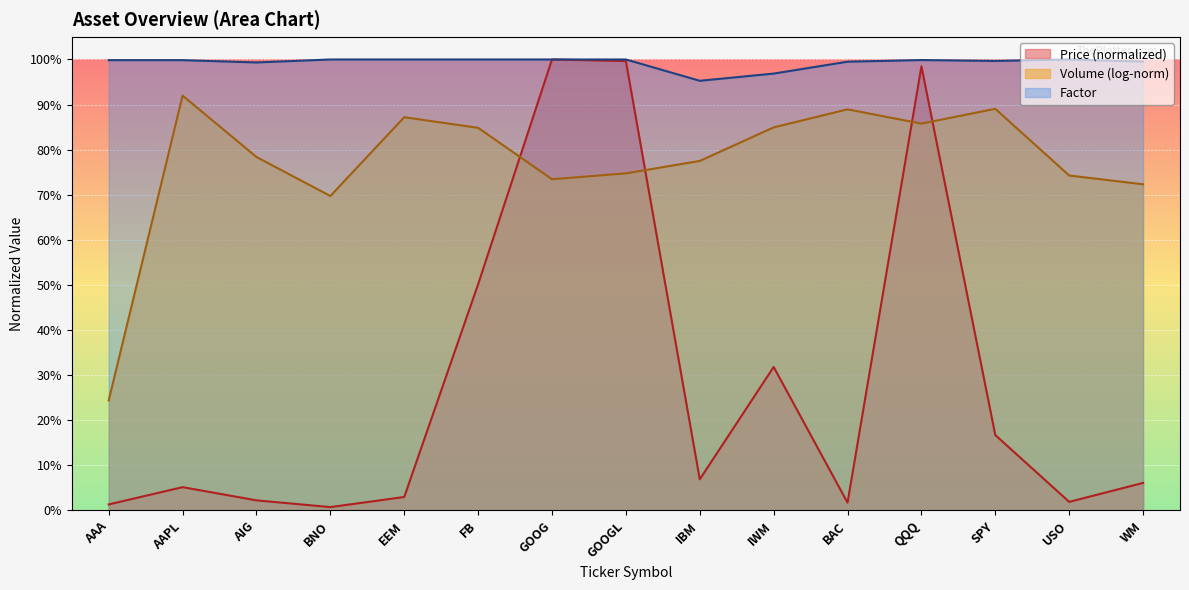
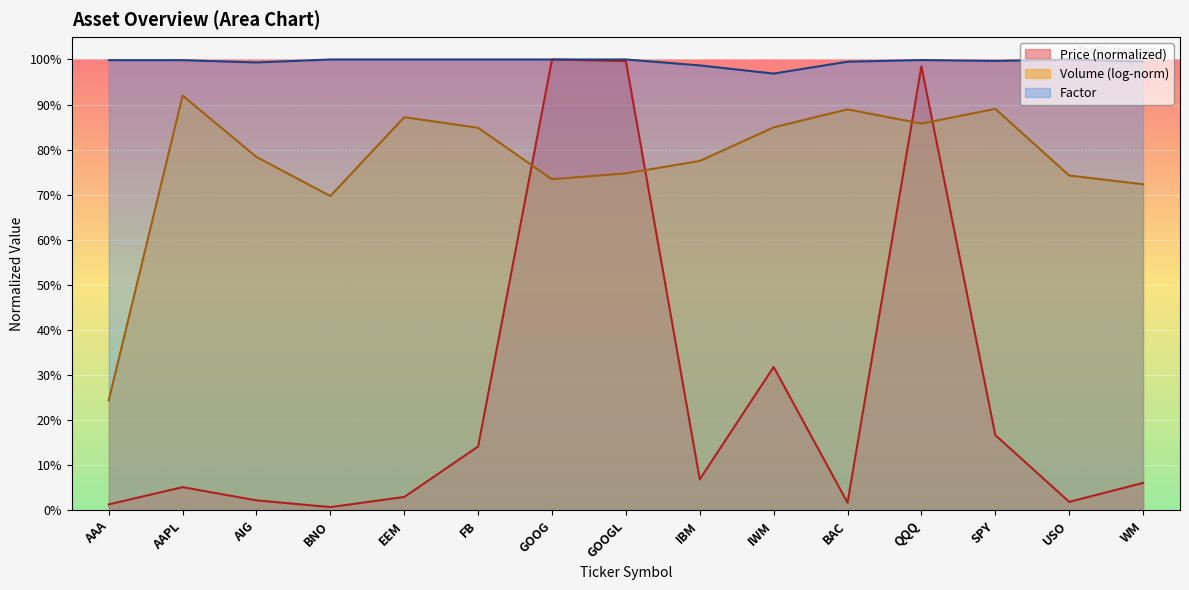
Price (normalized), FB: 50% -> 14%
Factor, IBM: 95% -> 99%
